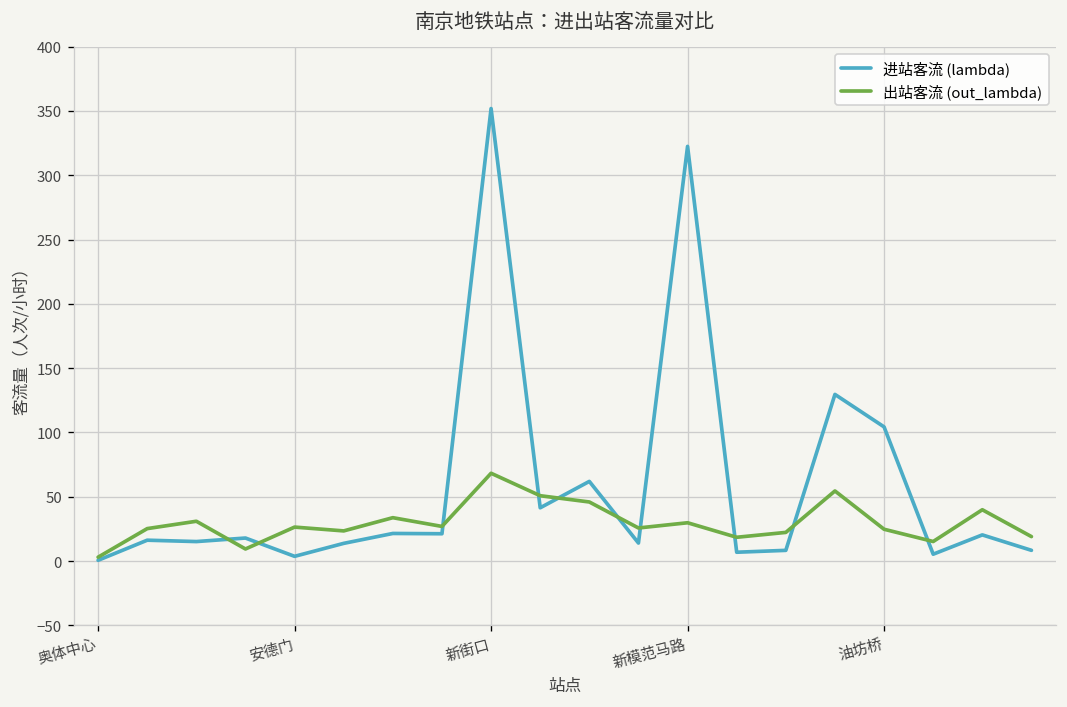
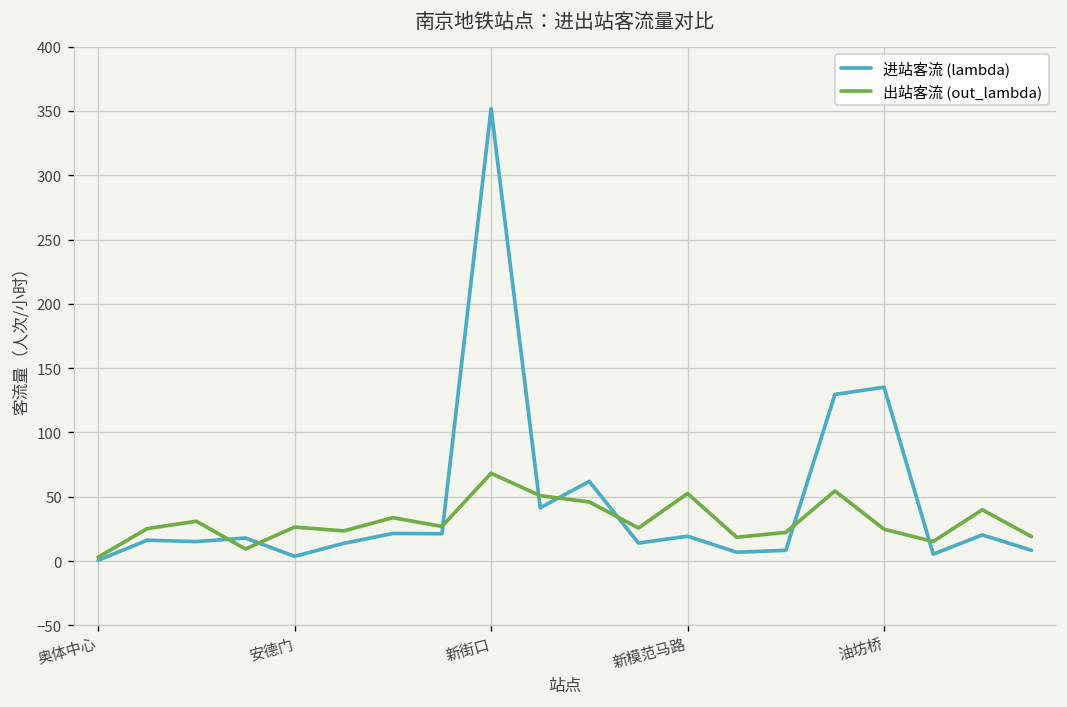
进站客流 (lambda), 新模范马路: 322 -> 19
出站客流 (out_lambda), 新模范马路: 30 -> 53
进站客流 (lambda), 油坊桥: 104 -> 135
